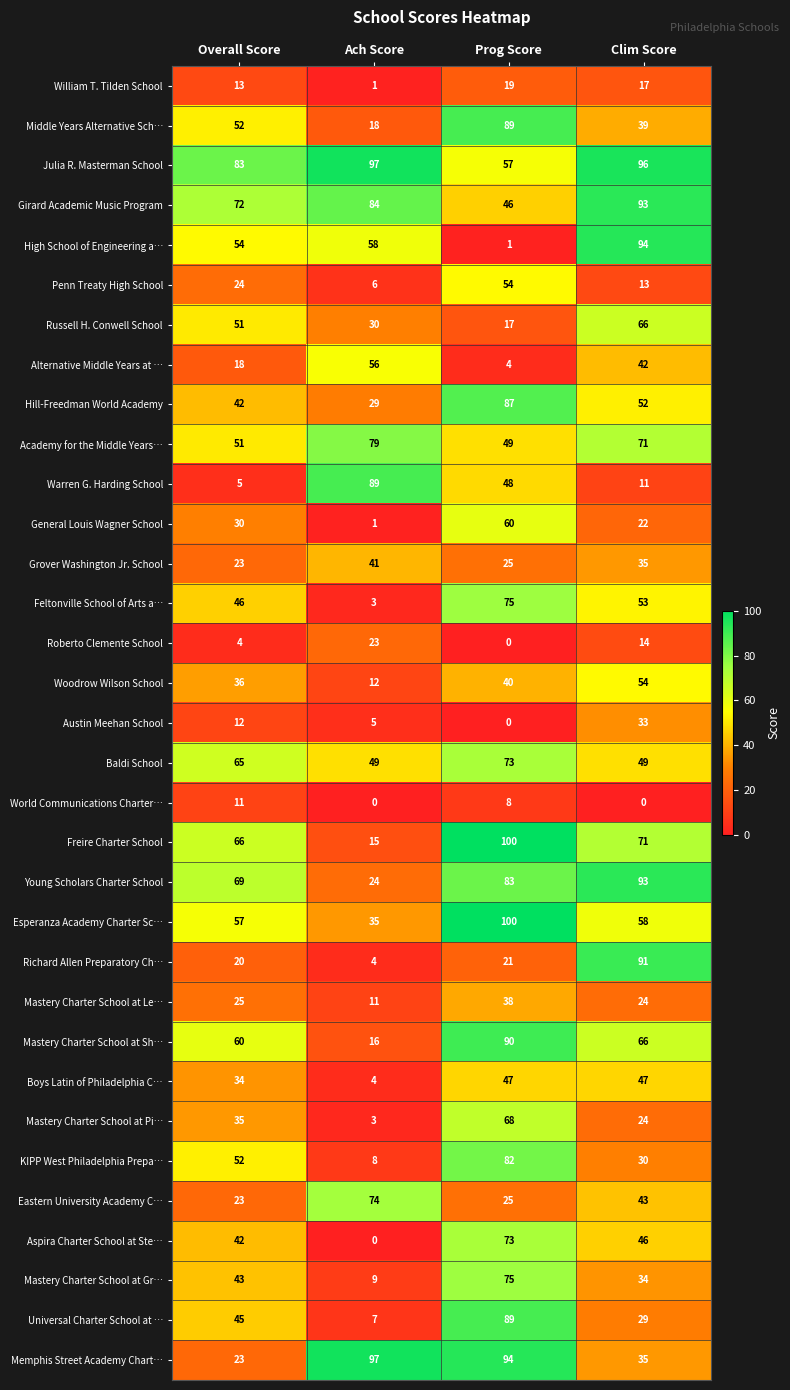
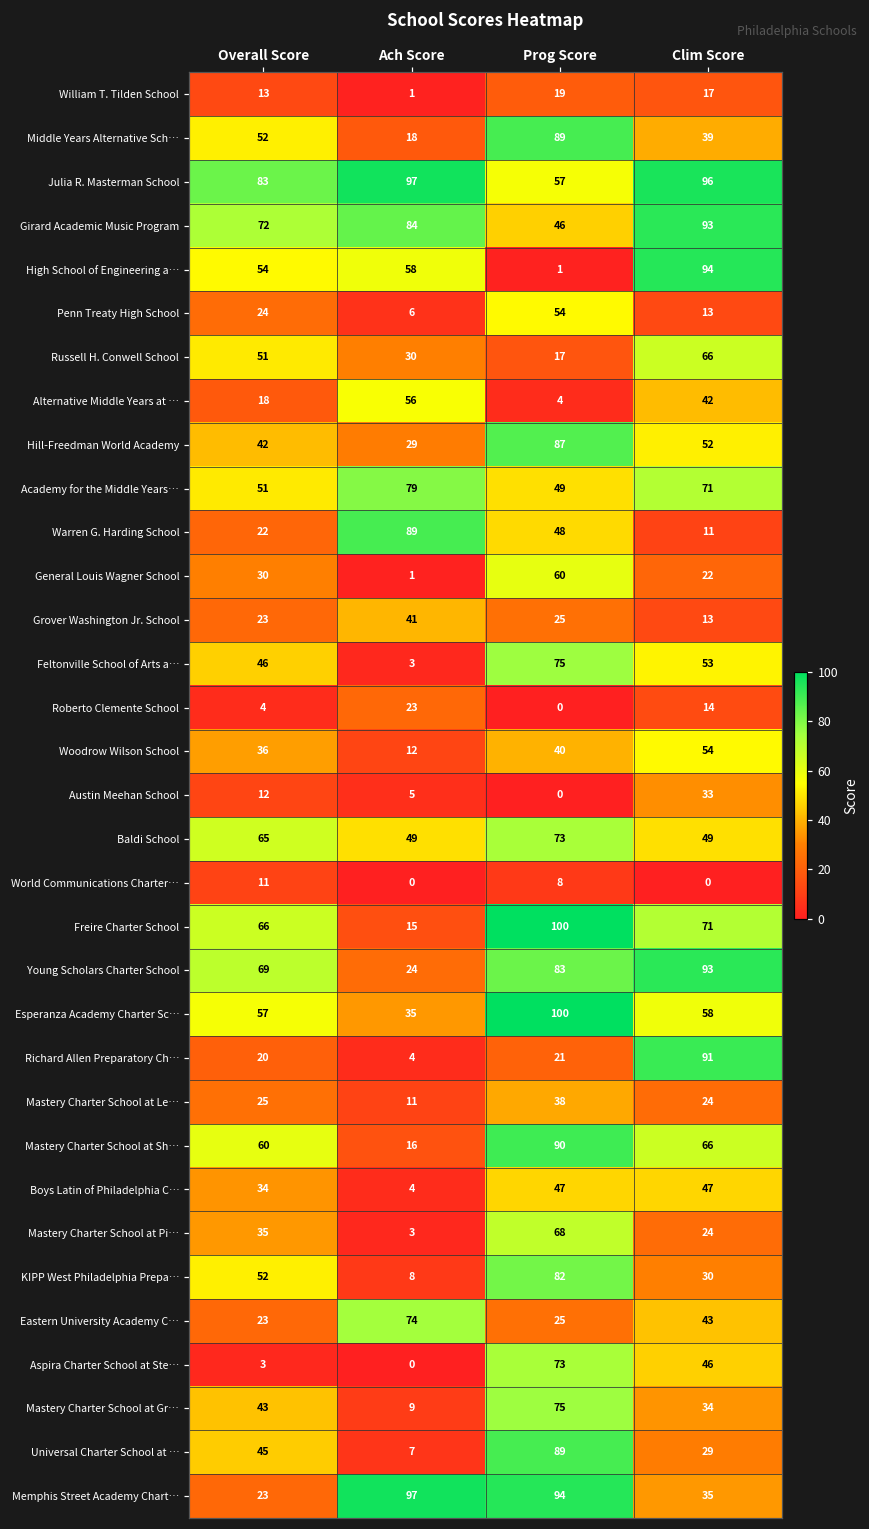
Warren G. Harding School, Overall Score: 5 -> 22
Grover Washington Jr. School, Clim Score: 35 -> 13
Aspira Charter School at Ste…, Overall Score: 42 -> 3
